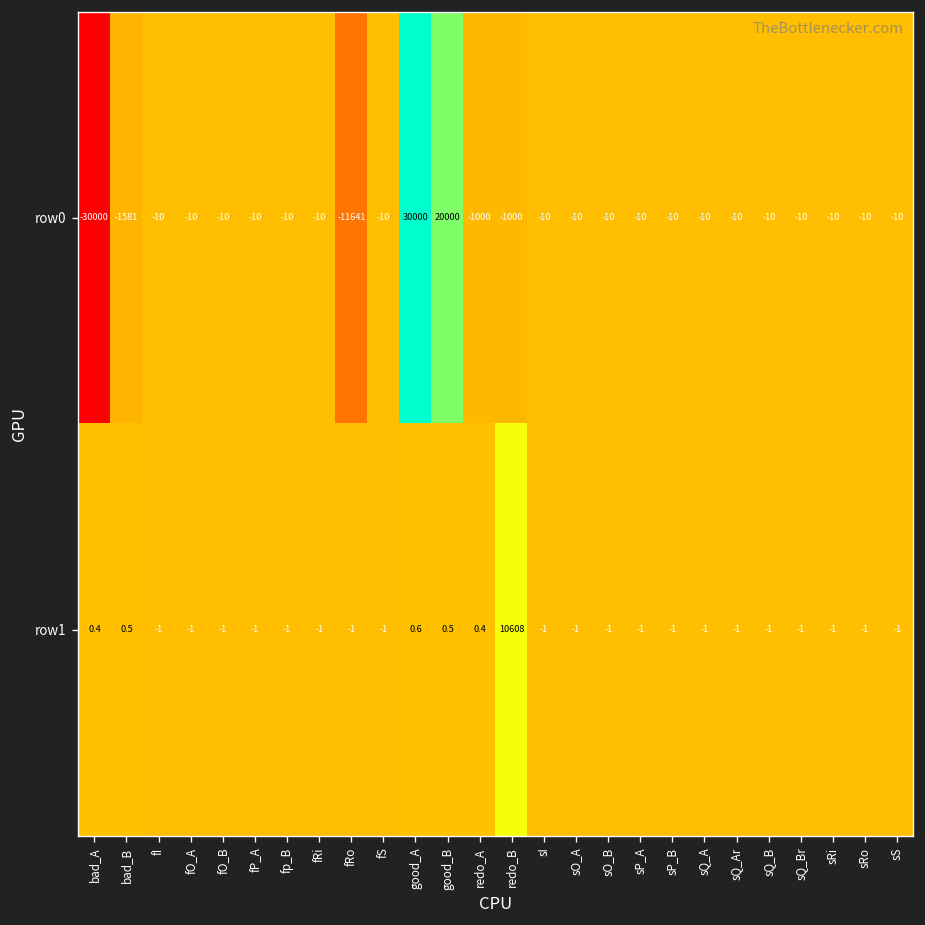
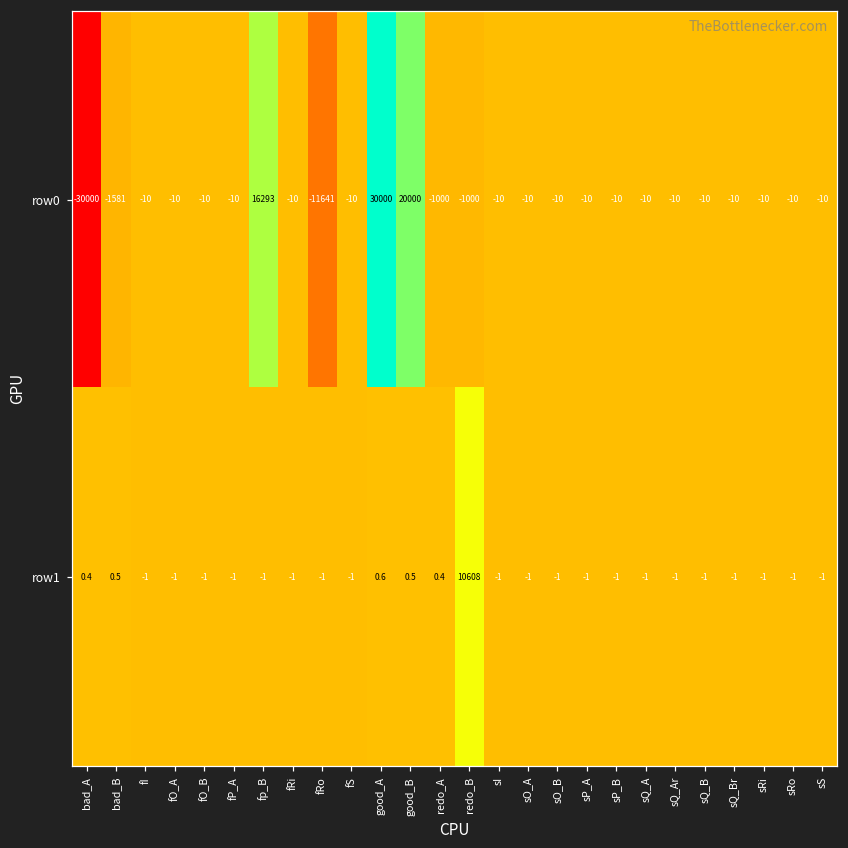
row0, fp_B: -10 -> 16293
